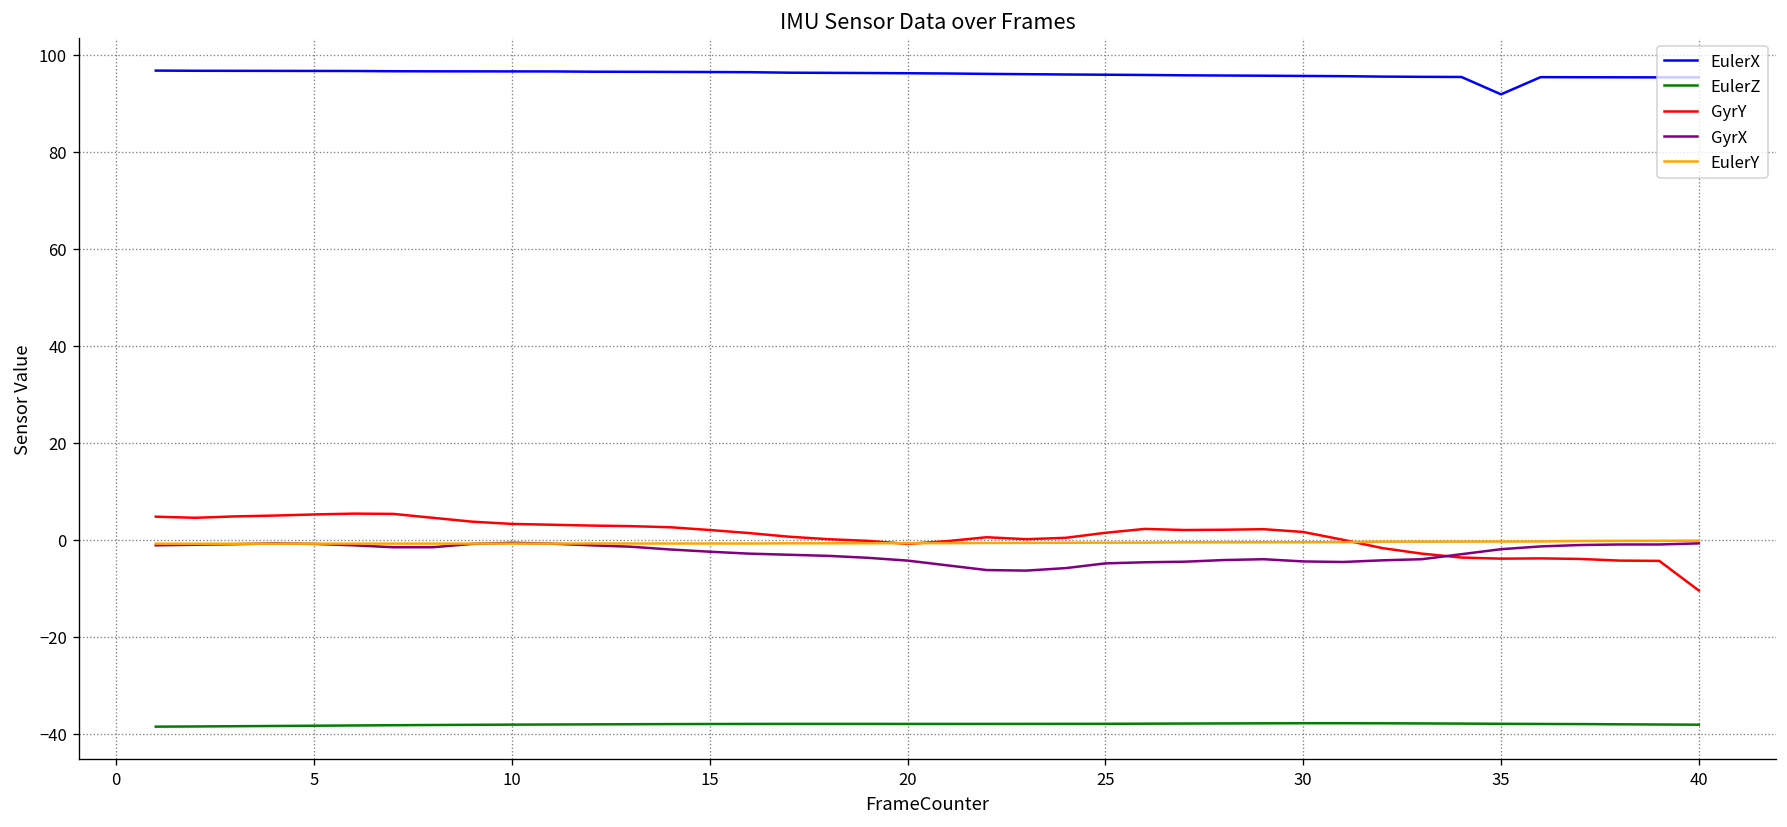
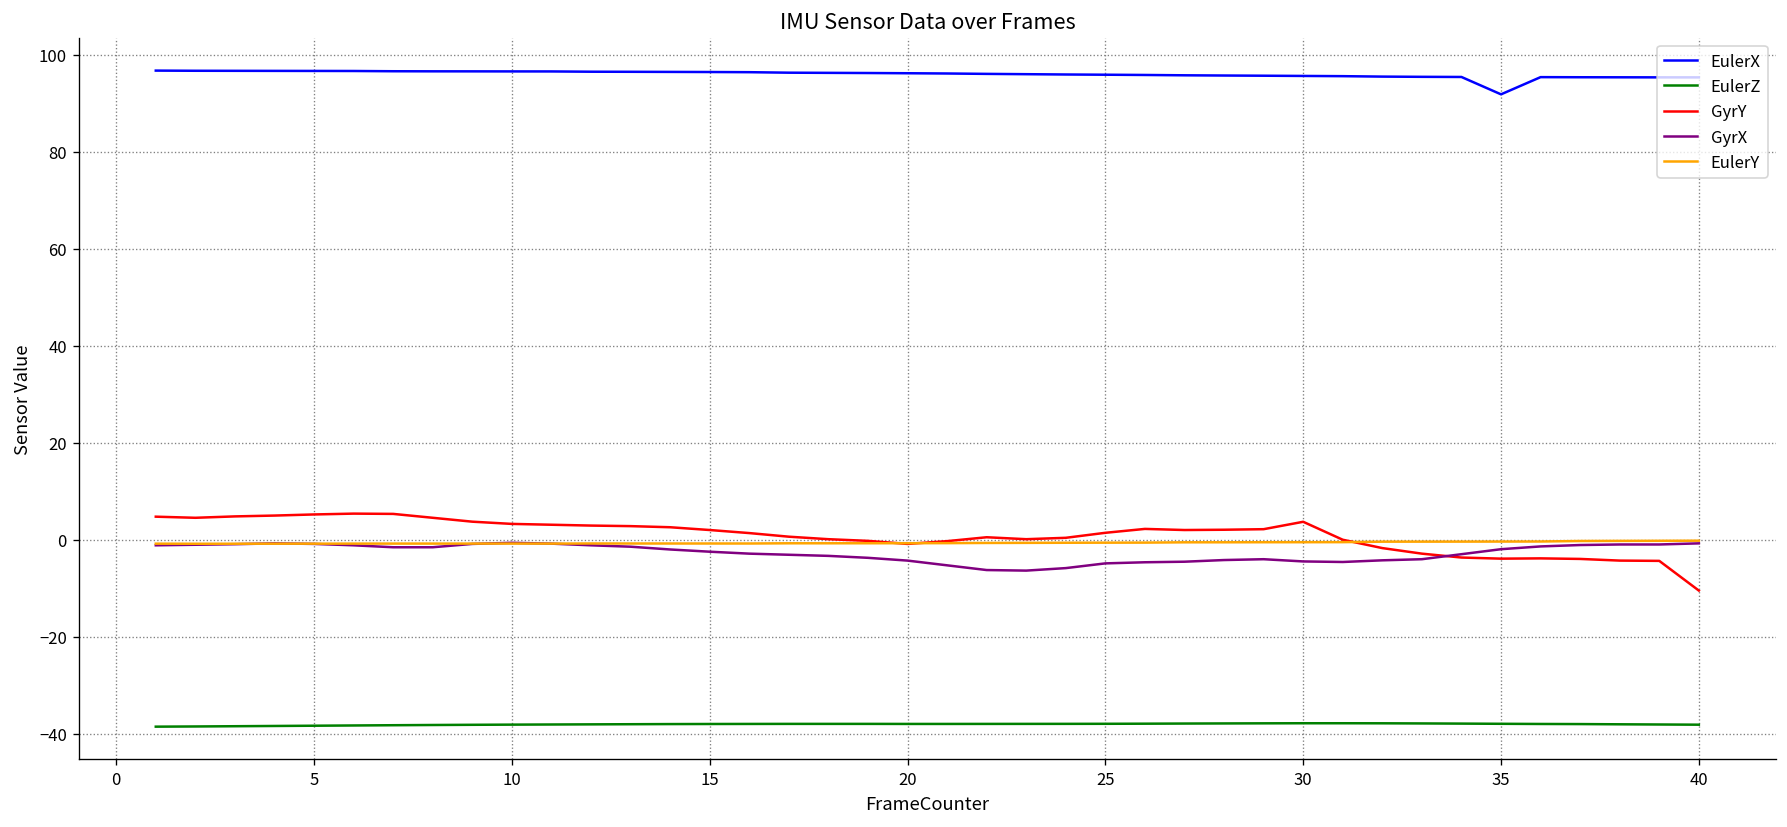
GyrY, 30: 2 -> 4
